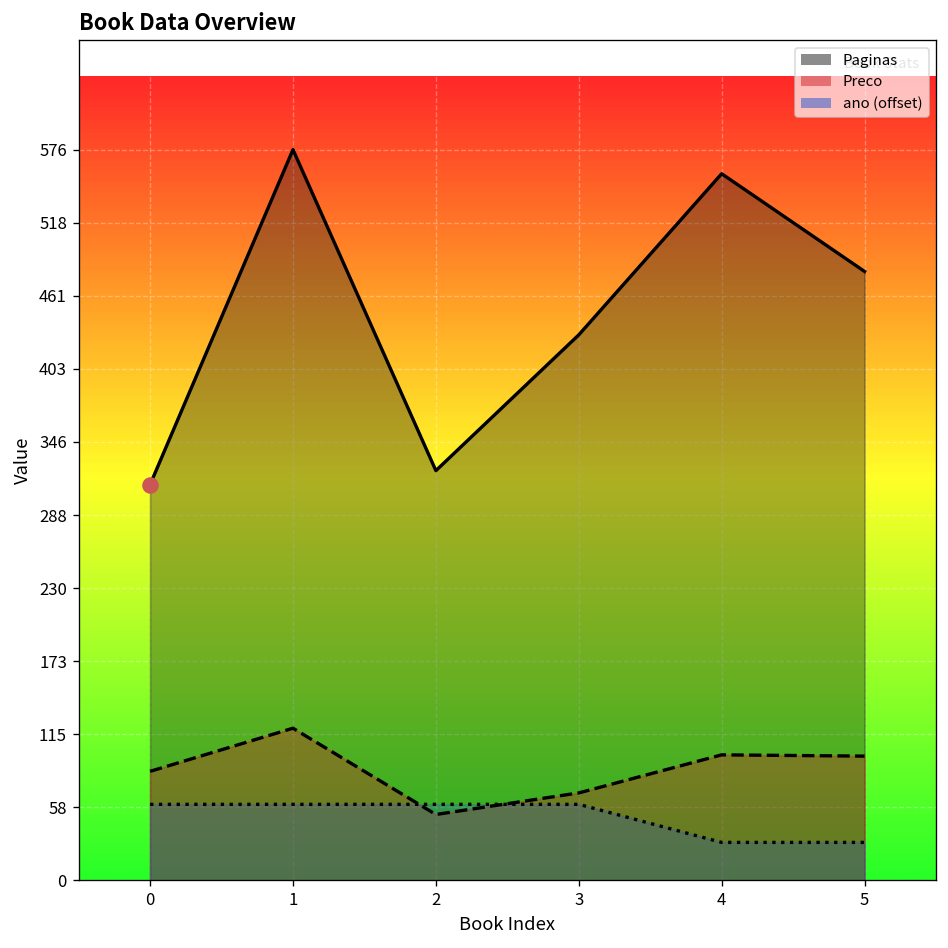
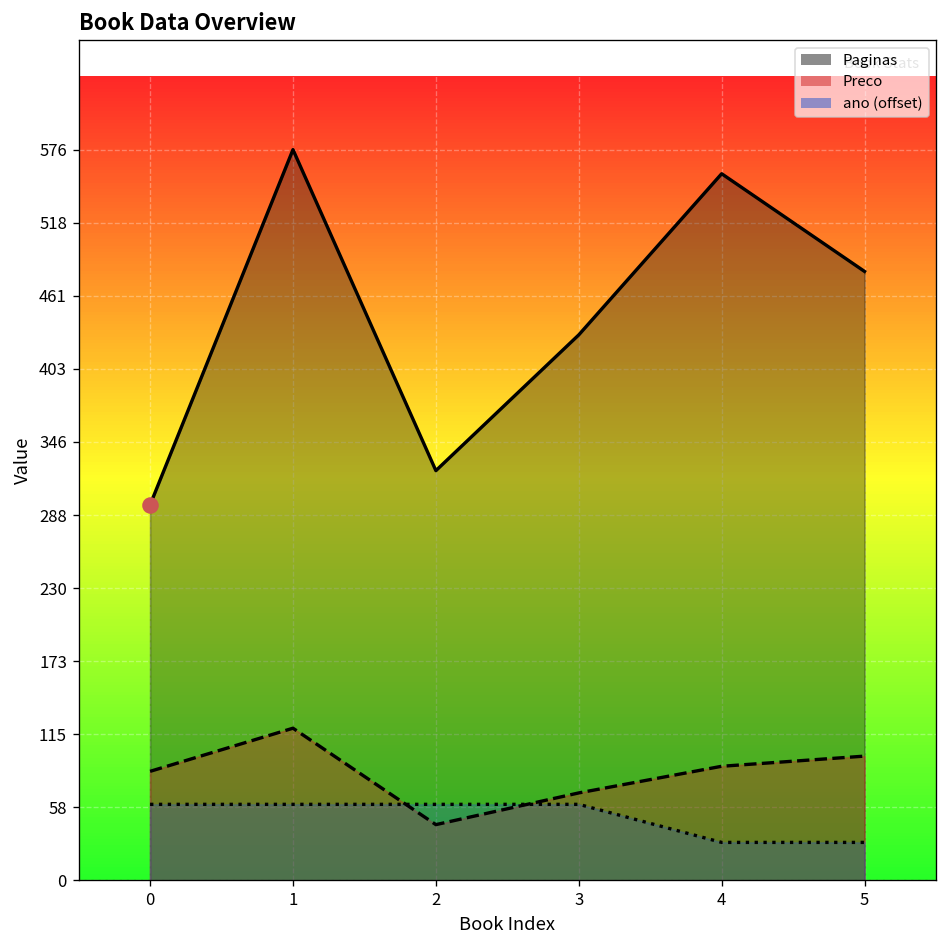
Paginas, 0: 312 -> 296
Preco, 2: 52 -> 44
Preco, 4: 99 -> 90
